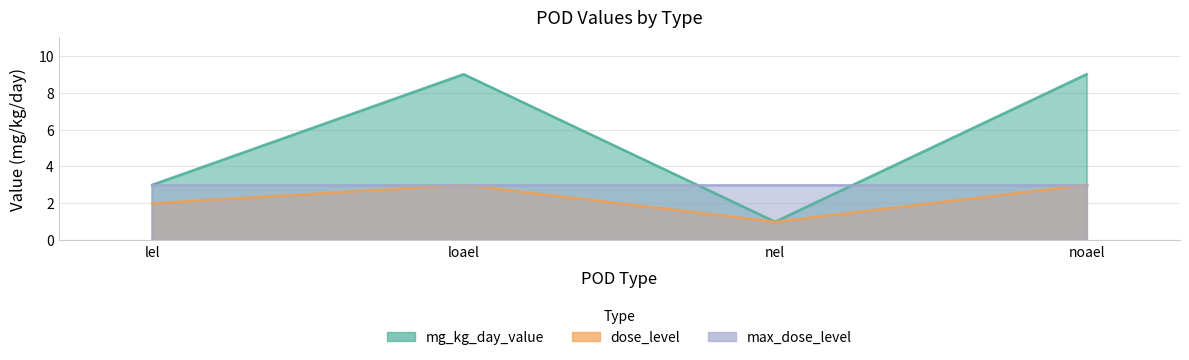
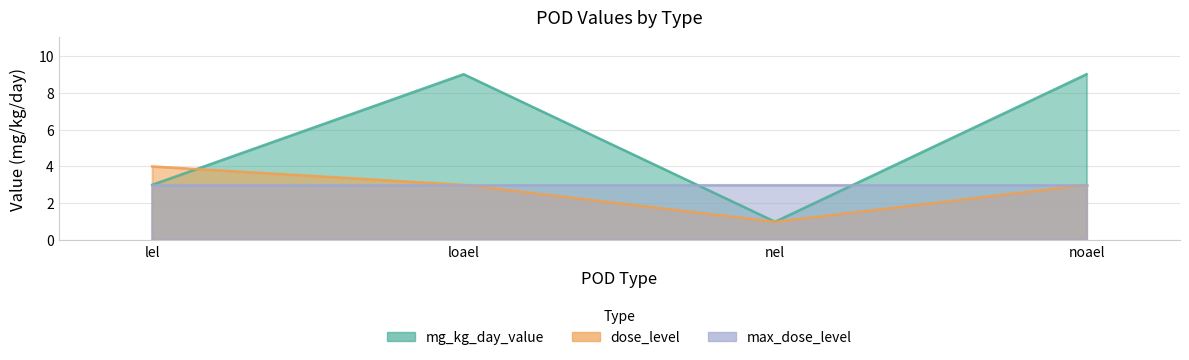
dose_level, lel: 2 -> 4
